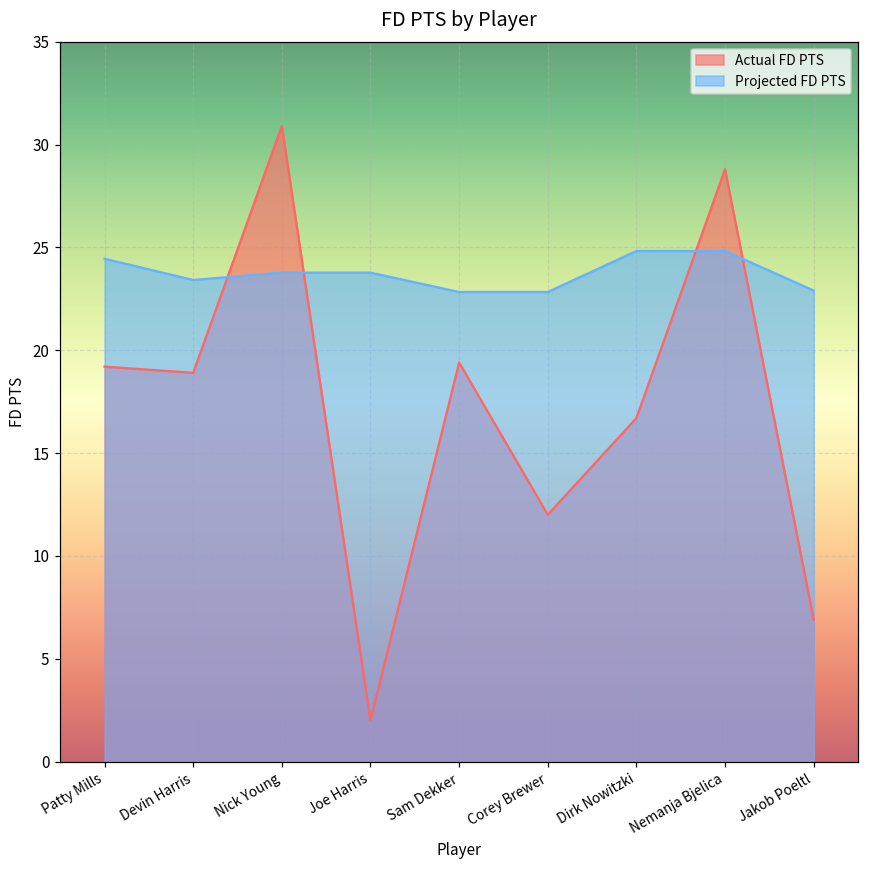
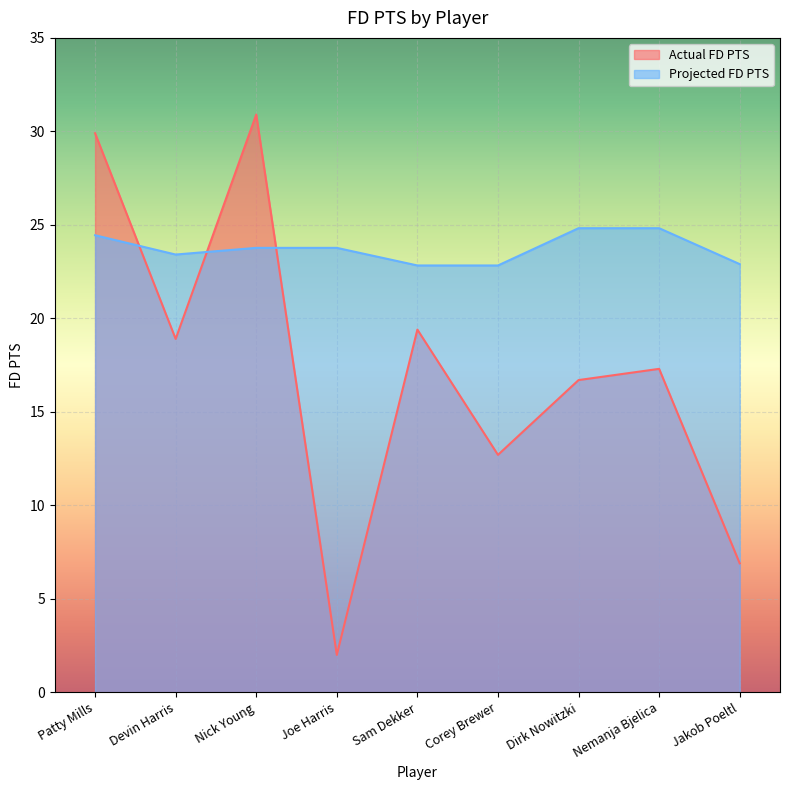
Actual FD PTS, Patty Mills: 19.2 -> 29.9
Actual FD PTS, Corey Brewer: 12.0 -> 12.7
Actual FD PTS, Nemanja Bjelica: 28.8 -> 17.3
